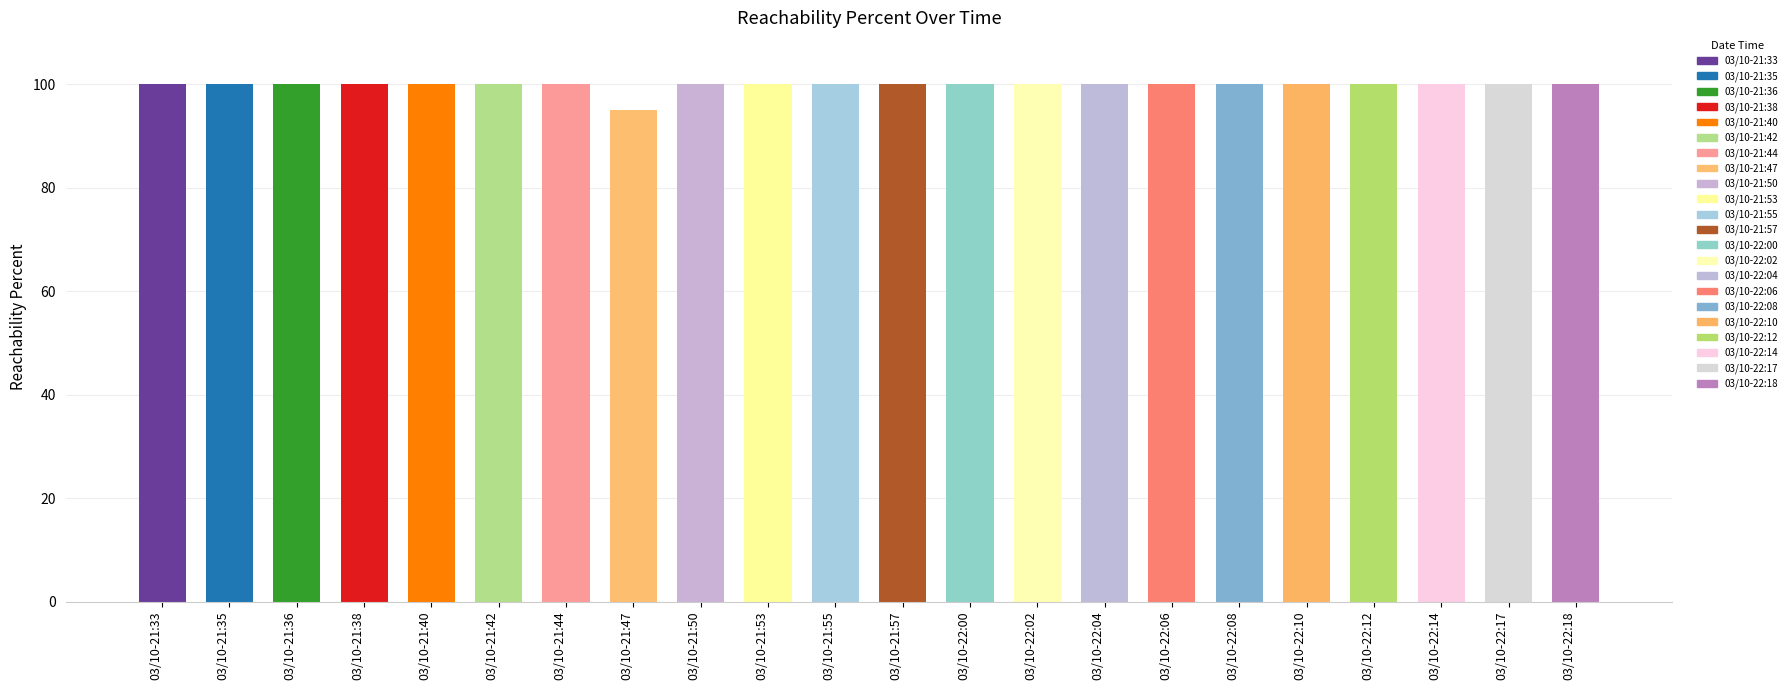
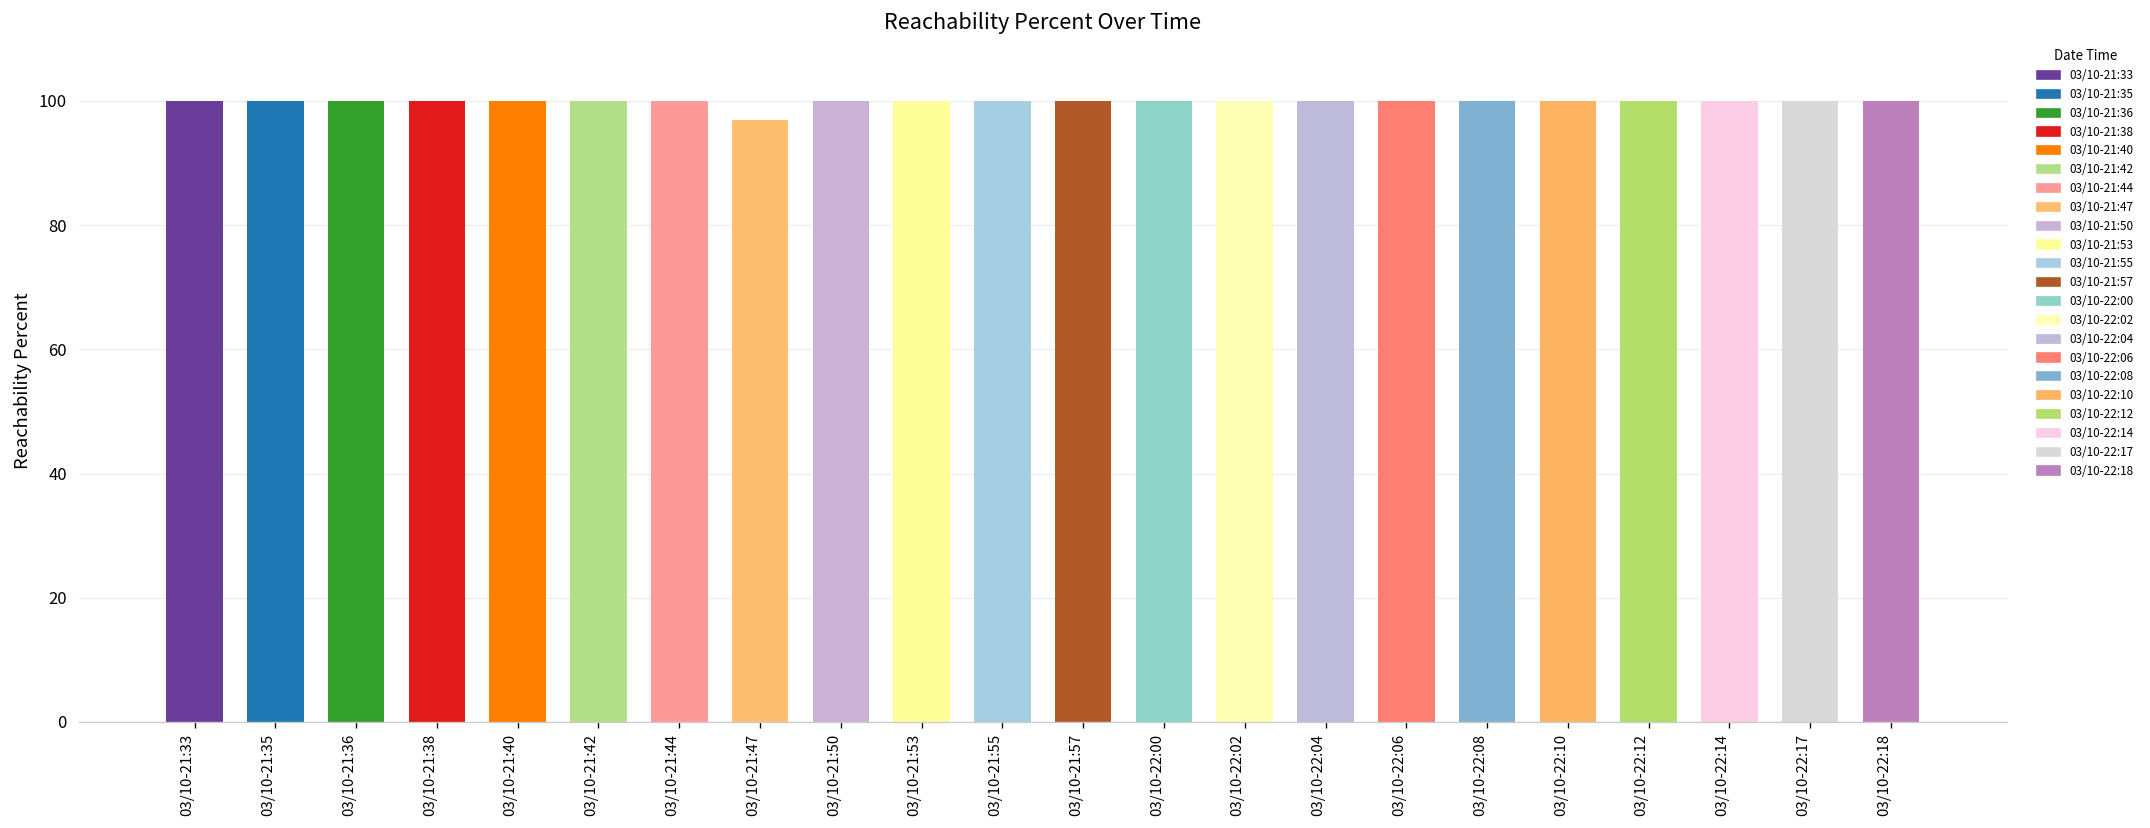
03/10-21:47: 95 -> 97
